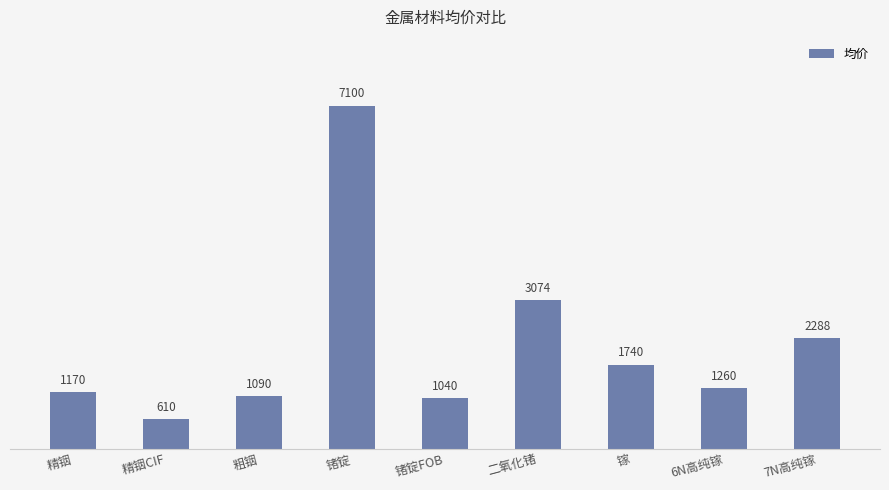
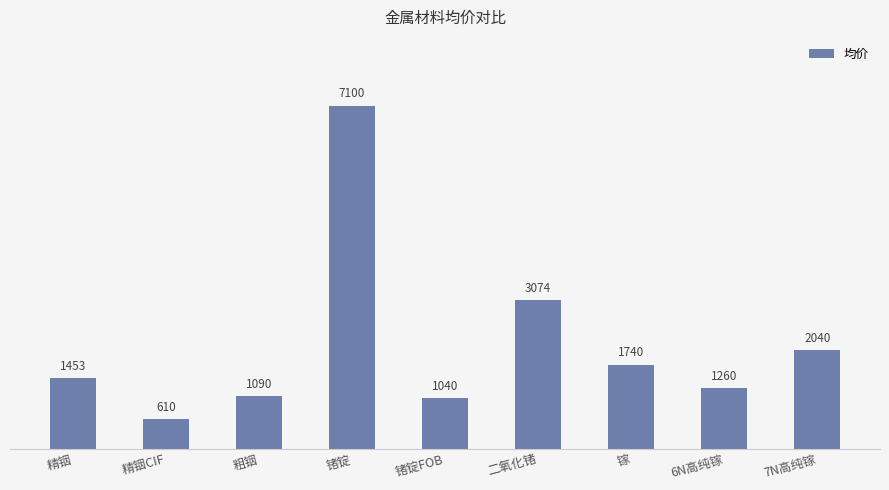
精铟: 1170 -> 1453
7N高纯镓: 2288 -> 2040
